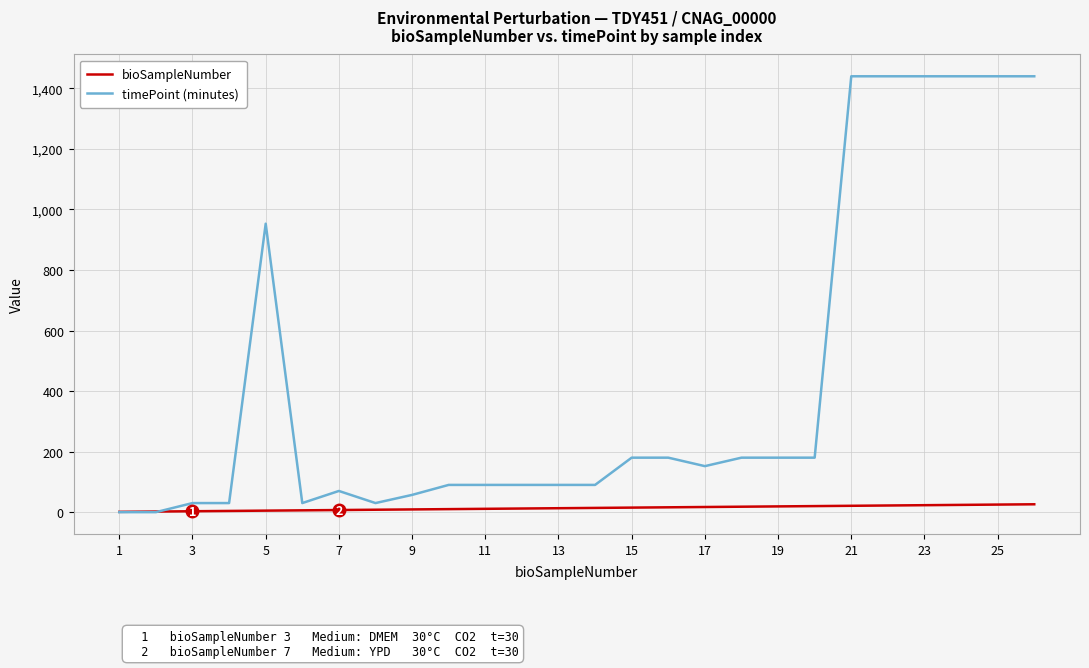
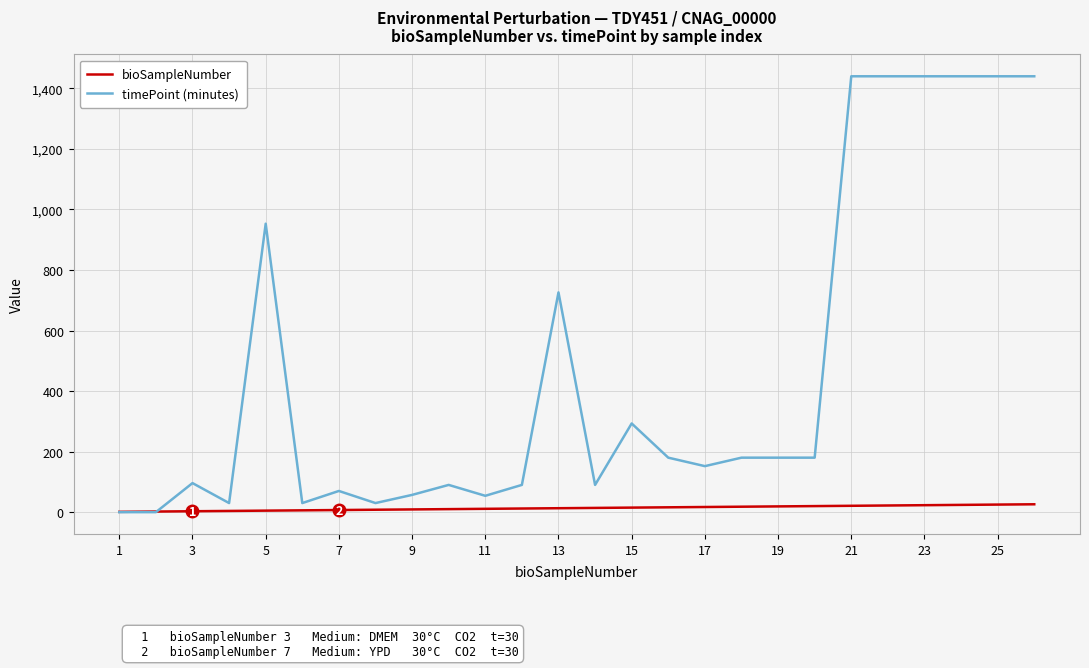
timePoint (minutes), 3: 30 -> 100
timePoint (minutes), 11: 90 -> 50
timePoint (minutes), 13: 90 -> 730
timePoint (minutes), 15: 180 -> 290
